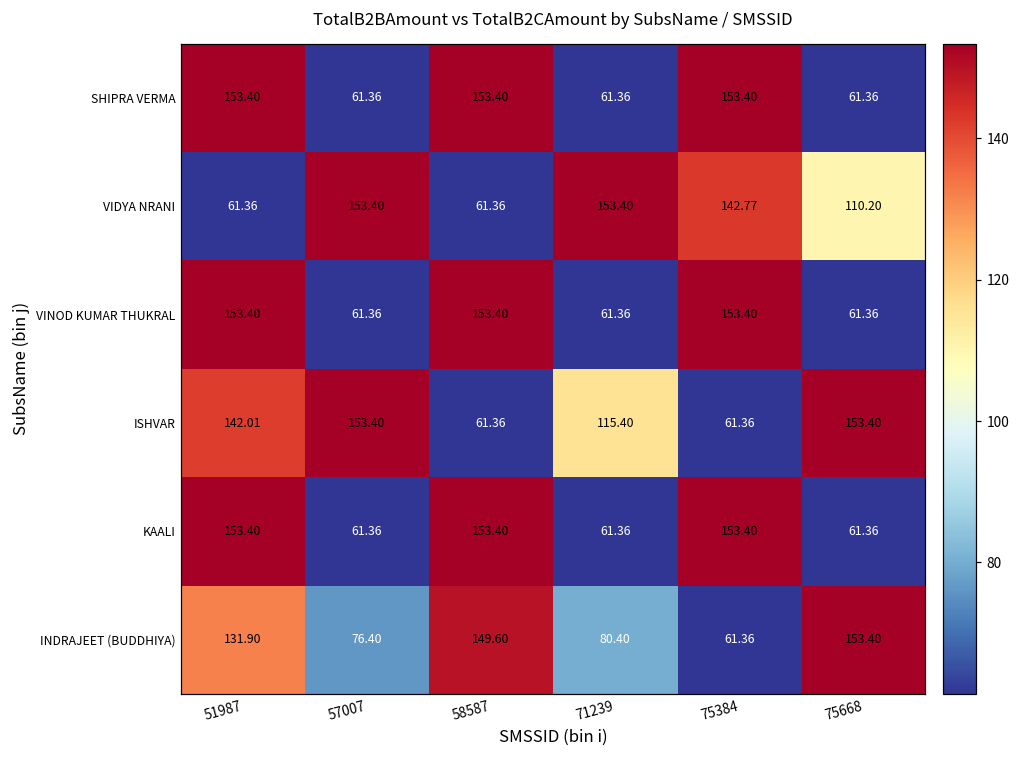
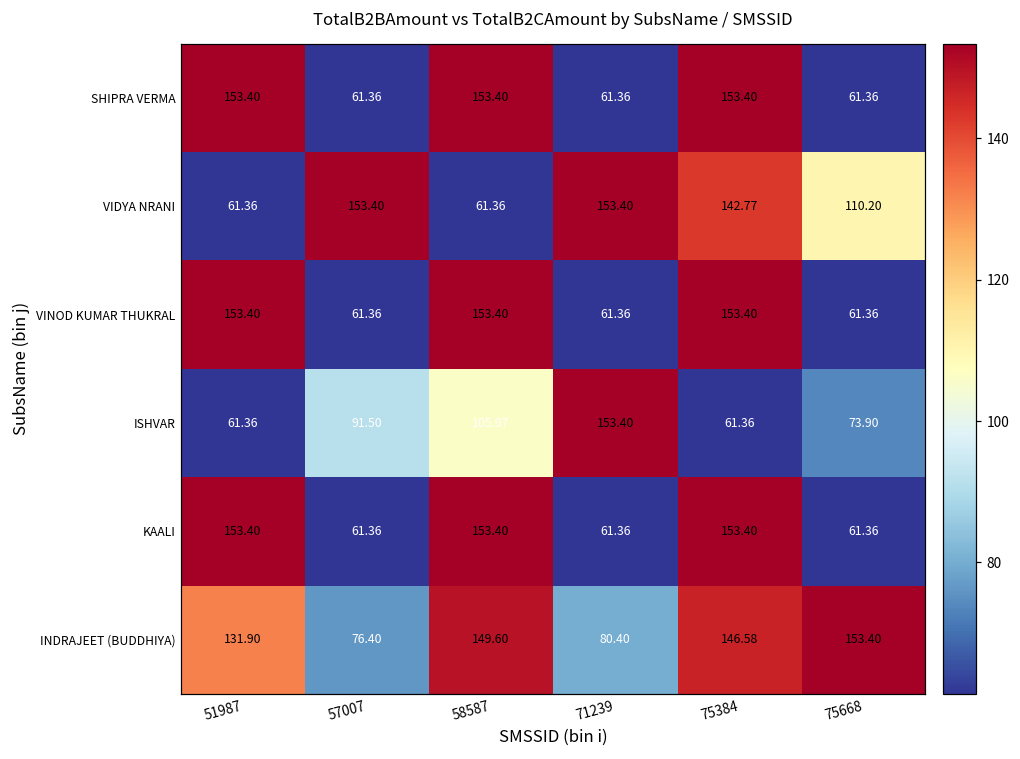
ISHVAR, 51987: 142.01 -> 61.36
ISHVAR, 57007: 153.40 -> 91.50
ISHVAR, 58587: 61.36 -> 105.97
ISHVAR, 71239: 115.40 -> 153.40
ISHVAR, 75668: 153.40 -> 73.90
INDRAJEET (BUDDHIYA), 75384: 61.36 -> 146.58
